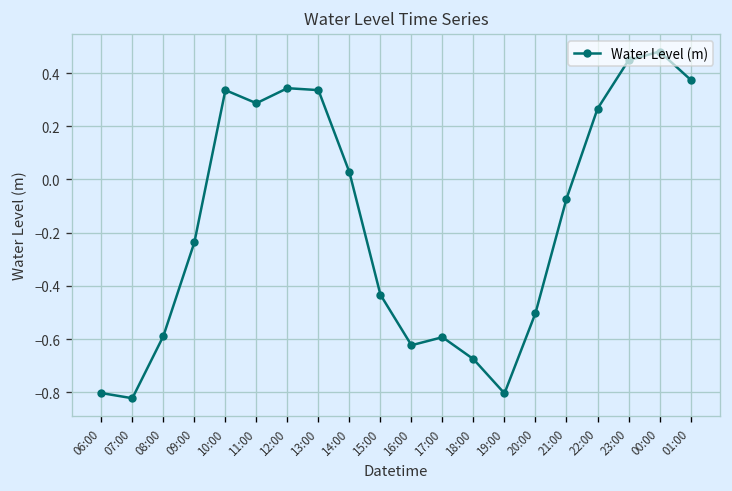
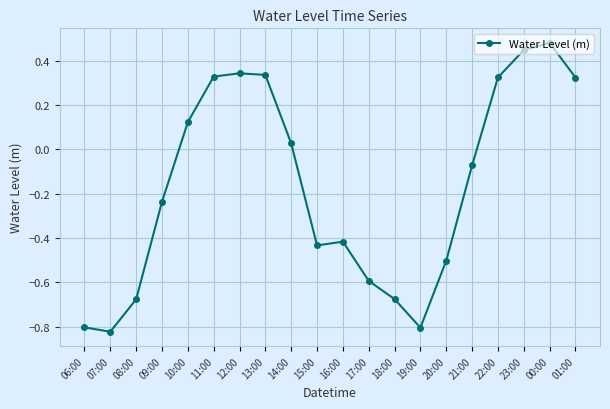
08:00: -0.59 -> -0.68
10:00: 0.34 -> 0.12
11:00: 0.29 -> 0.33
16:00: -0.62 -> -0.42
22:00: 0.27 -> 0.32
01:00: 0.37 -> 0.32
